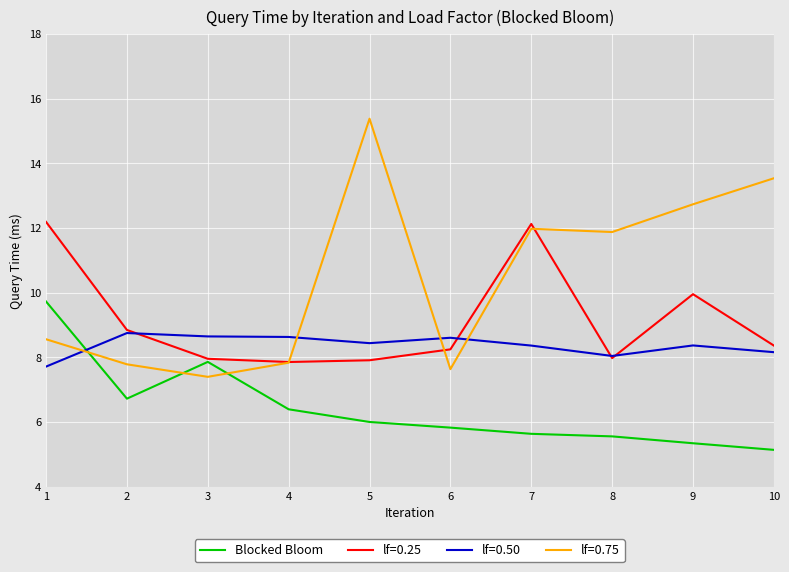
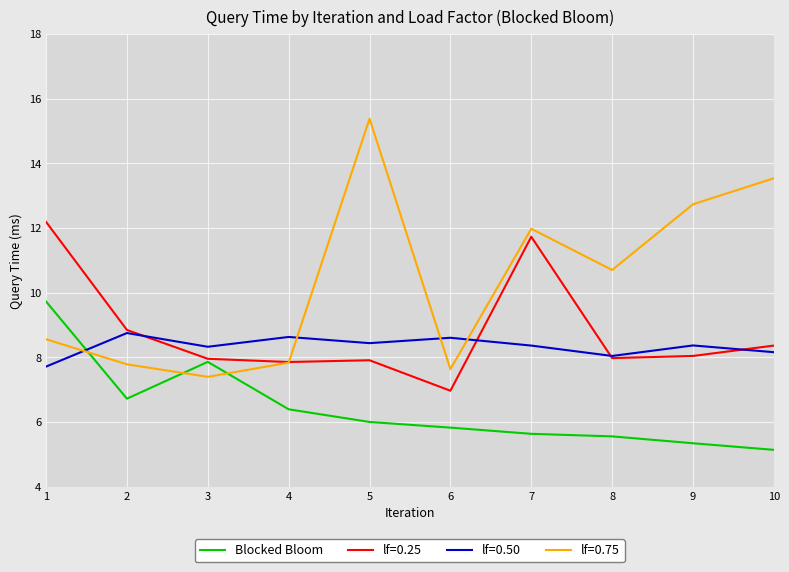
lf=0.50, 3: 8.7 -> 8.3
lf=0.25, 6: 8.3 -> 7.0
lf=0.25, 7: 12.1 -> 11.7
lf=0.75, 8: 11.9 -> 10.7
lf=0.25, 9: 10.0 -> 8.0
